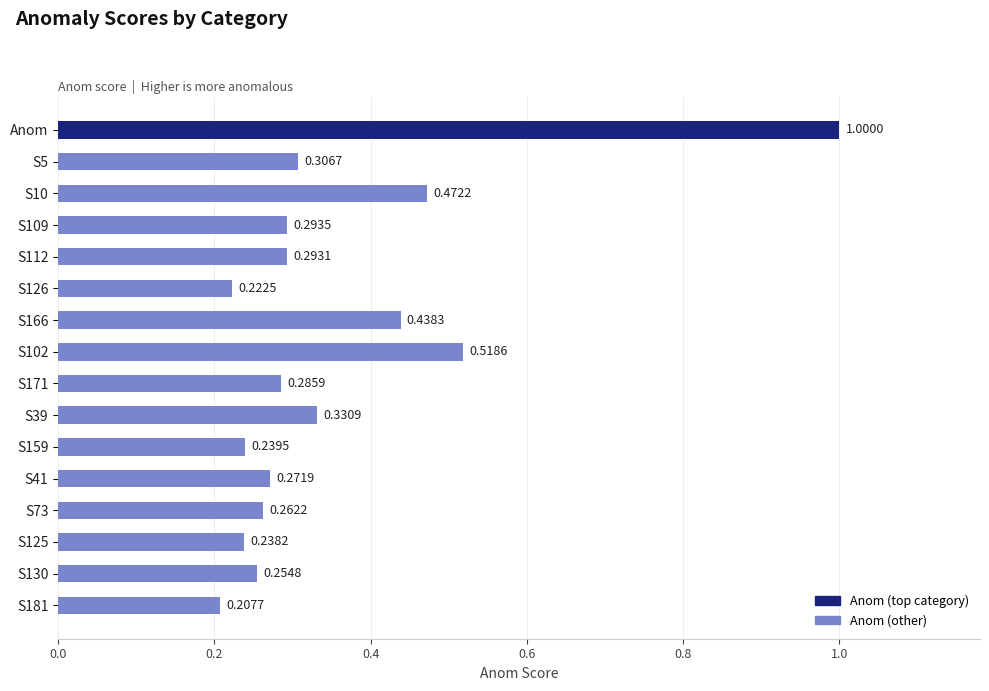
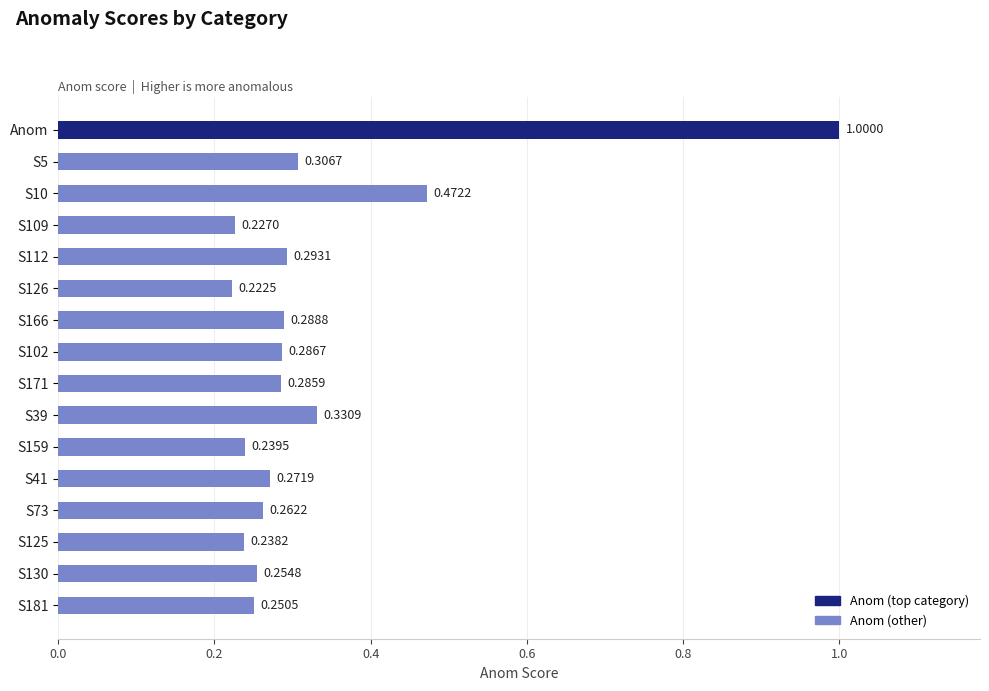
S109: 0.2935 -> 0.2270
S166: 0.4383 -> 0.2888
S102: 0.5186 -> 0.2867
S181: 0.2077 -> 0.2505
